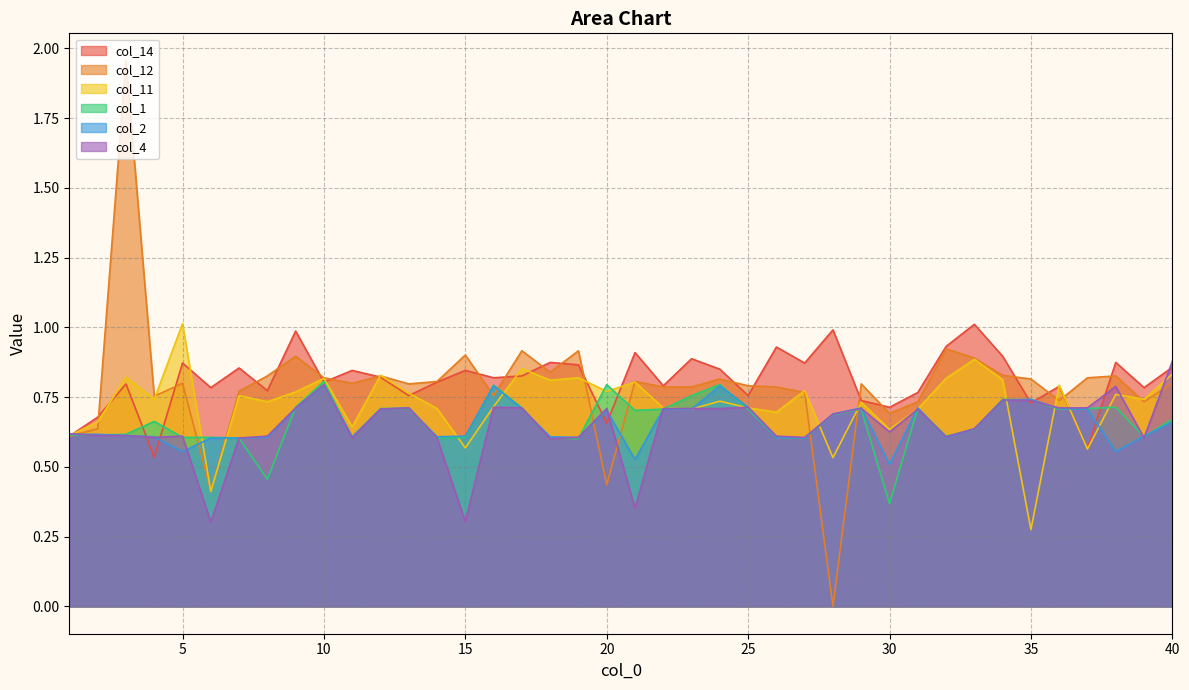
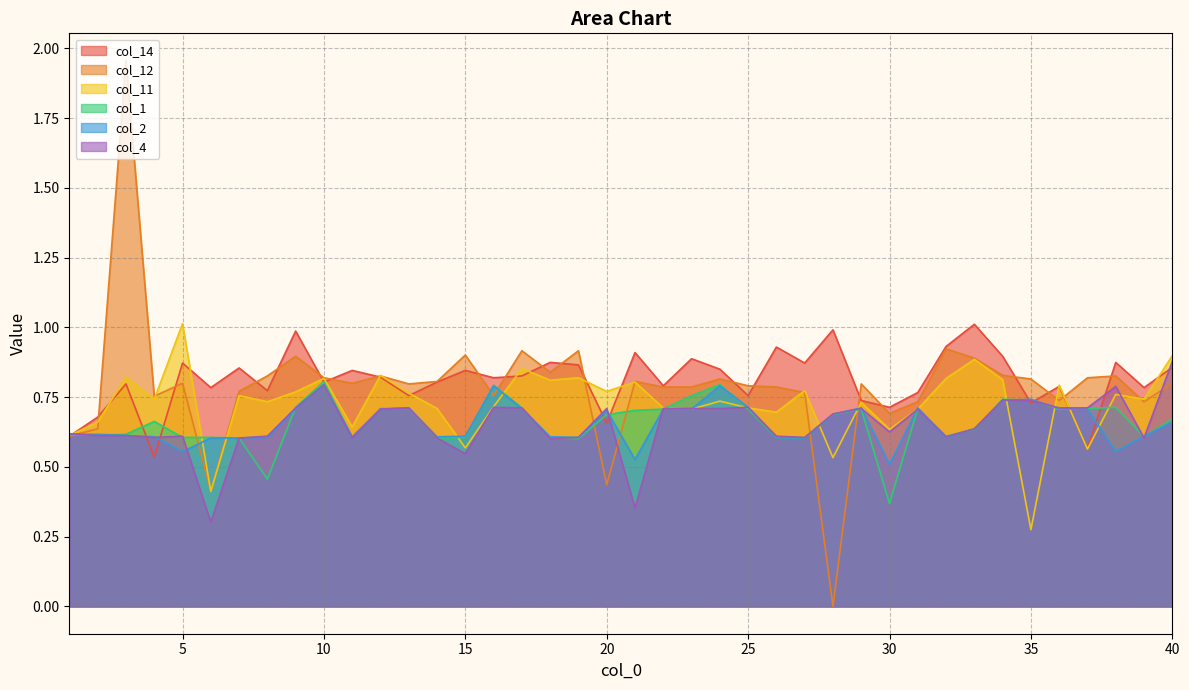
col_4, 15: 0.30 -> 0.55
col_1, 20: 0.79 -> 0.69
col_11, 40: 0.83 -> 0.90
